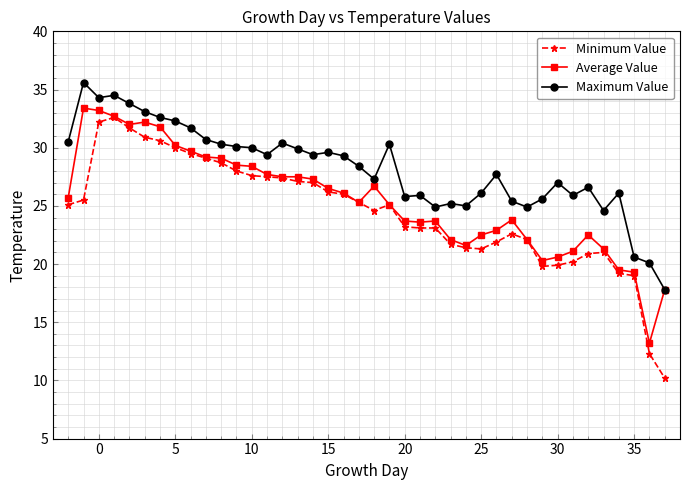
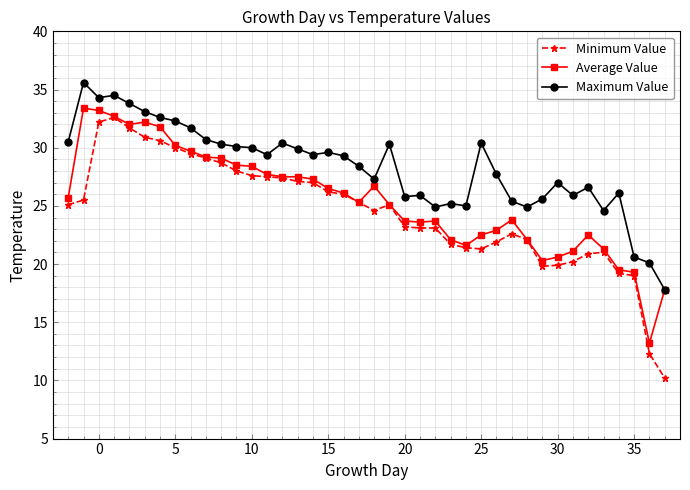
Maximum Value, 25: 26.1 -> 30.4
